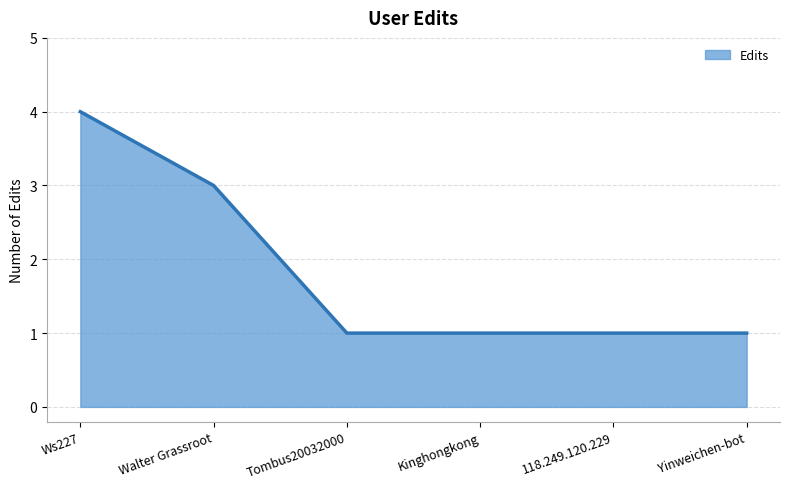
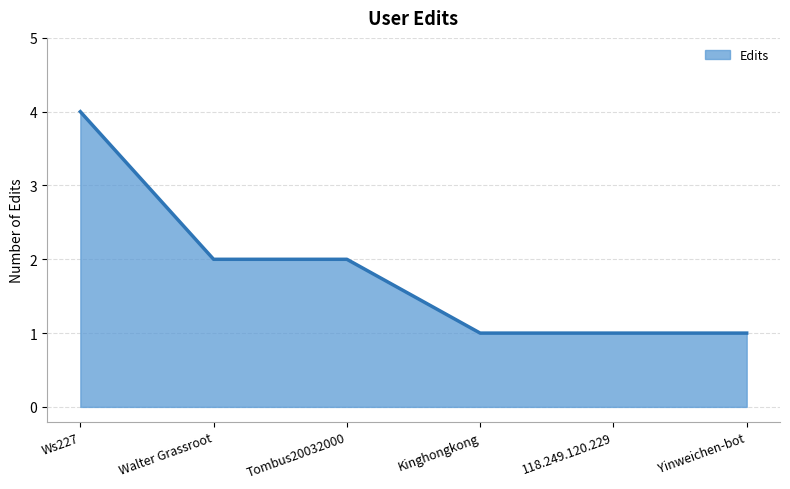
Walter Grassroot: 3 -> 2
Tombus20032000: 1 -> 2
